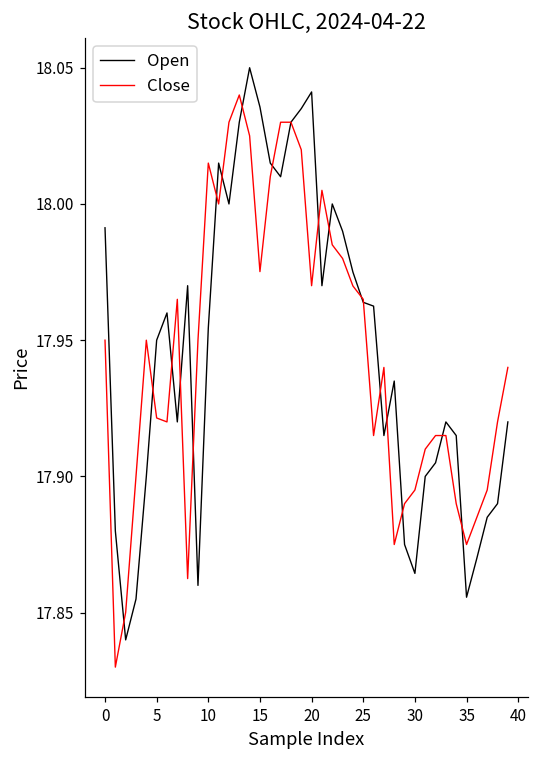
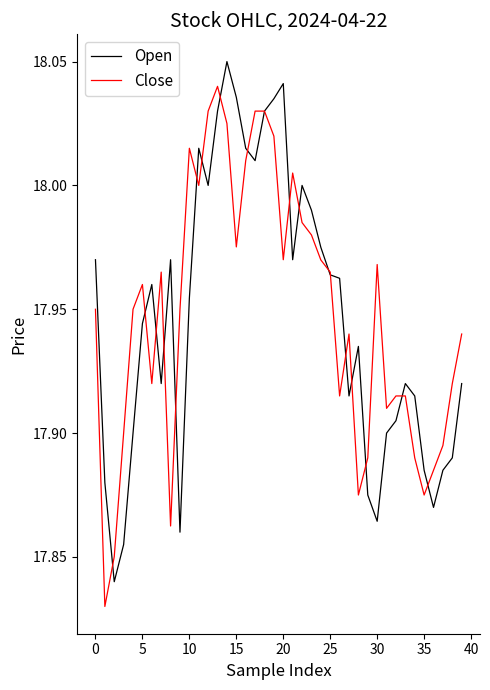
Open, 0: 17.991 -> 17.970
Open, 5: 17.950 -> 17.944
Close, 5: 17.921 -> 17.960
Close, 30: 17.895 -> 17.968
Open, 35: 17.856 -> 17.885
